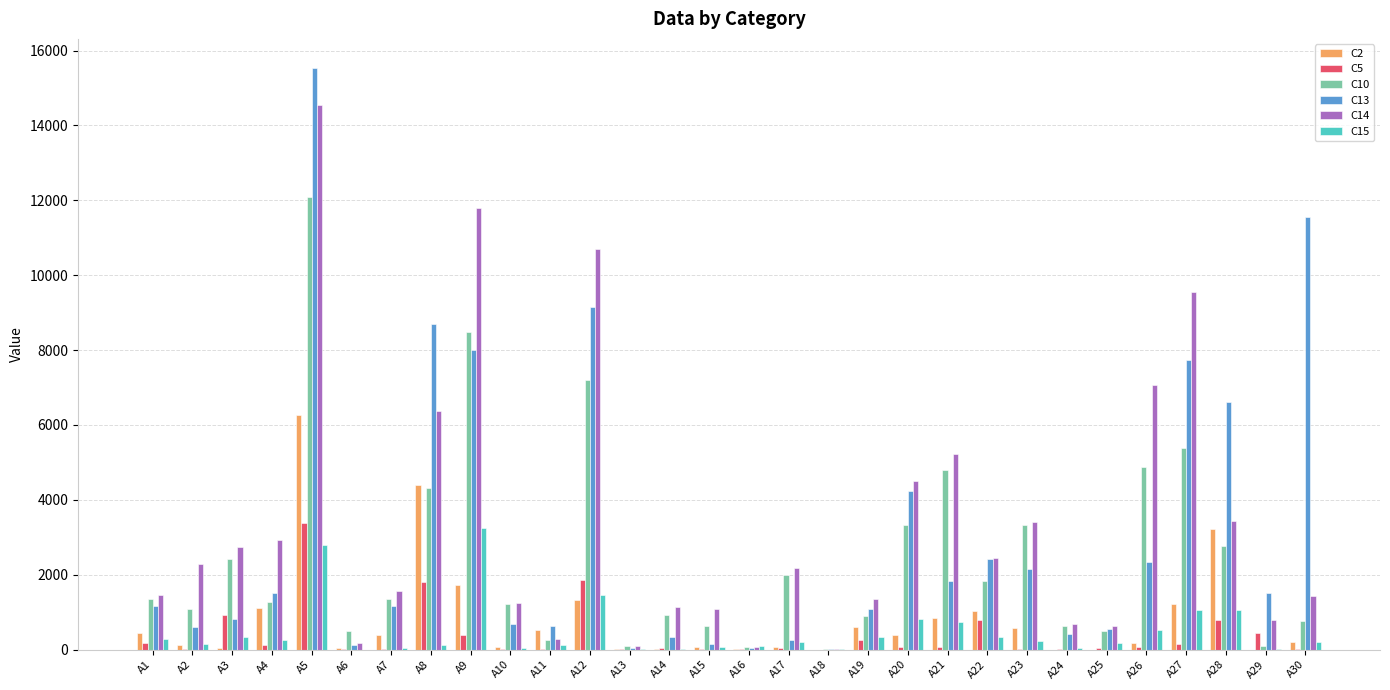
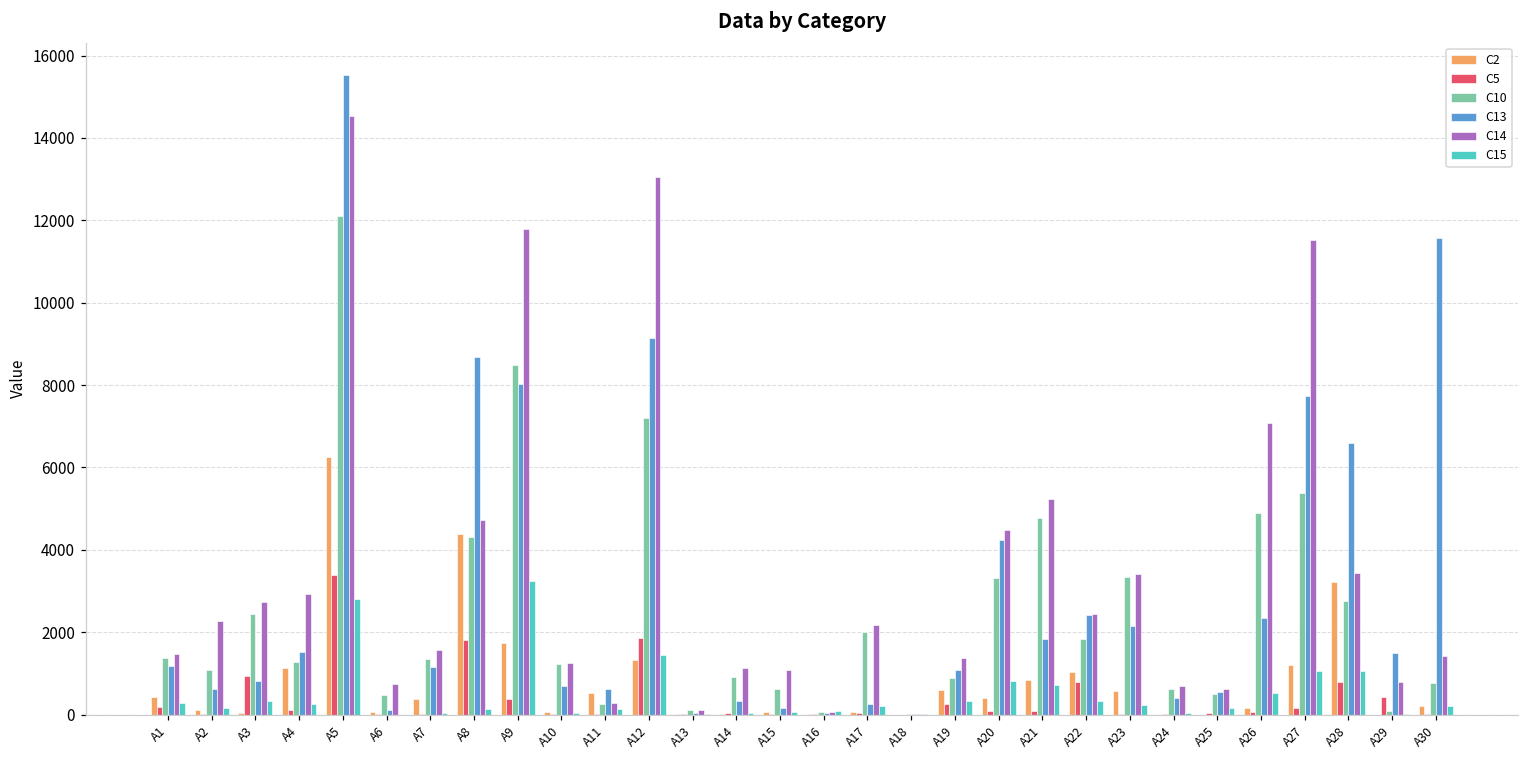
C14, A6: 200 -> 800
C14, A8: 6400 -> 4700
C14, A12: 10700 -> 13100
C14, A27: 9600 -> 11500
